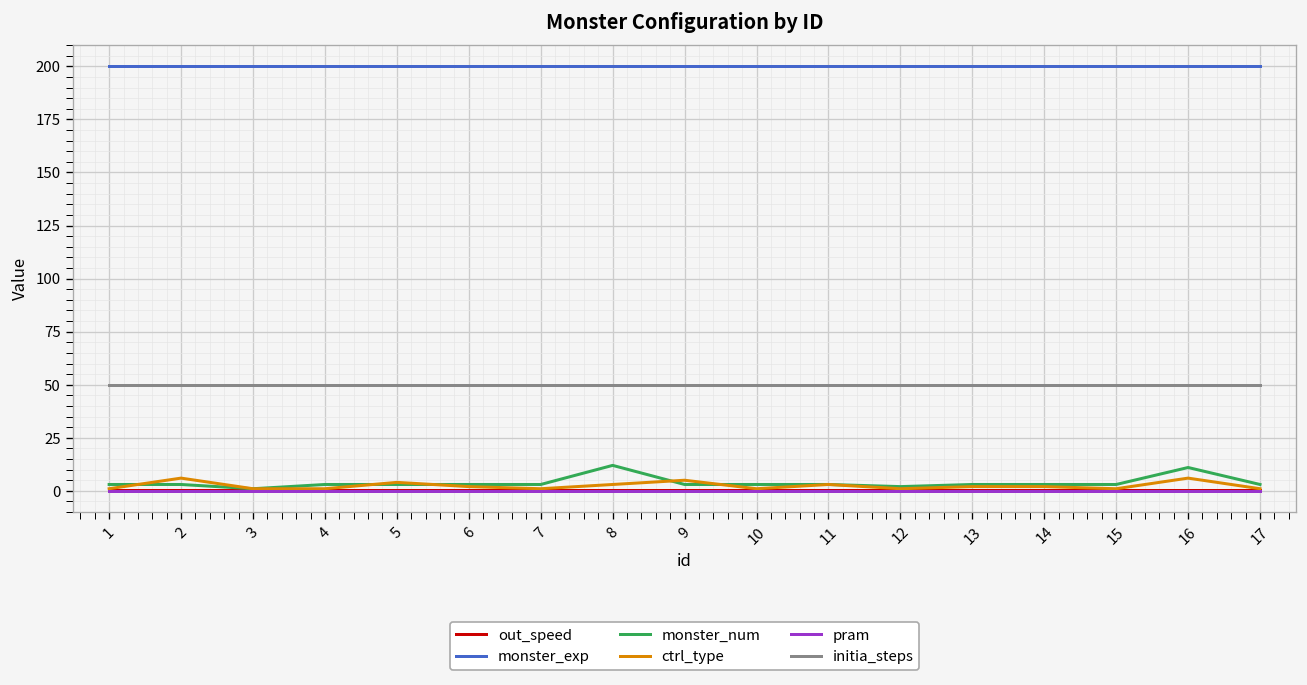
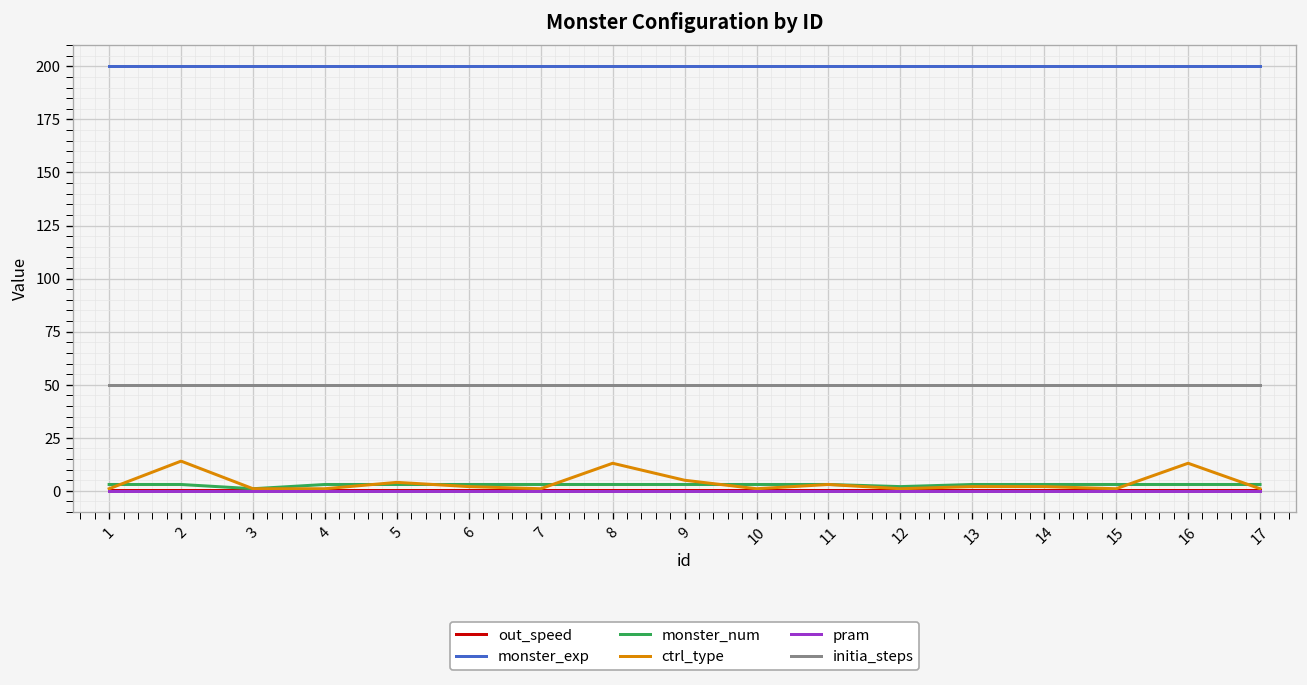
ctrl_type, 2: 6 -> 14
monster_num, 8: 12 -> 3
ctrl_type, 8: 3 -> 13
monster_num, 16: 11 -> 3
ctrl_type, 16: 6 -> 13
